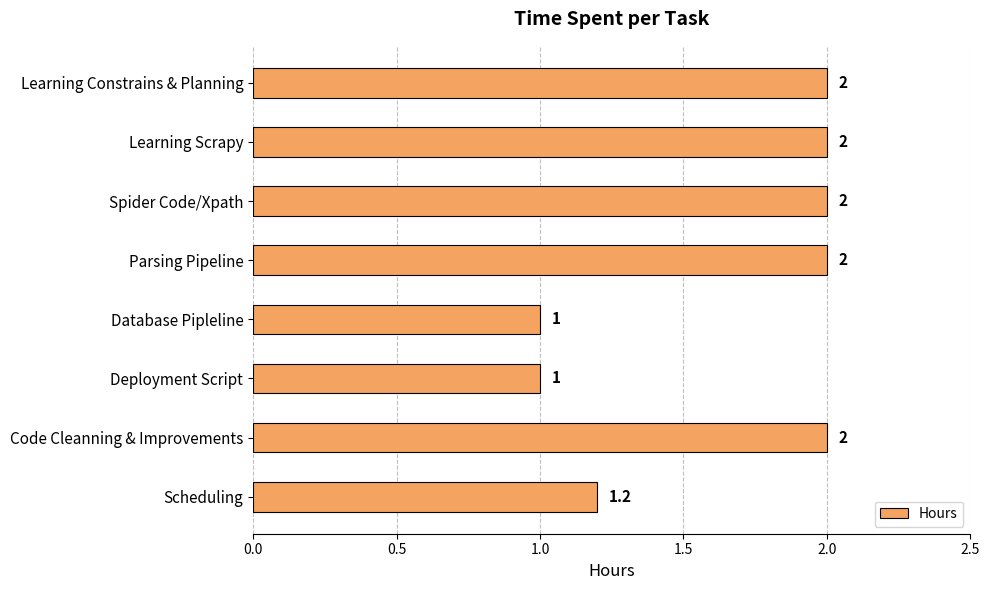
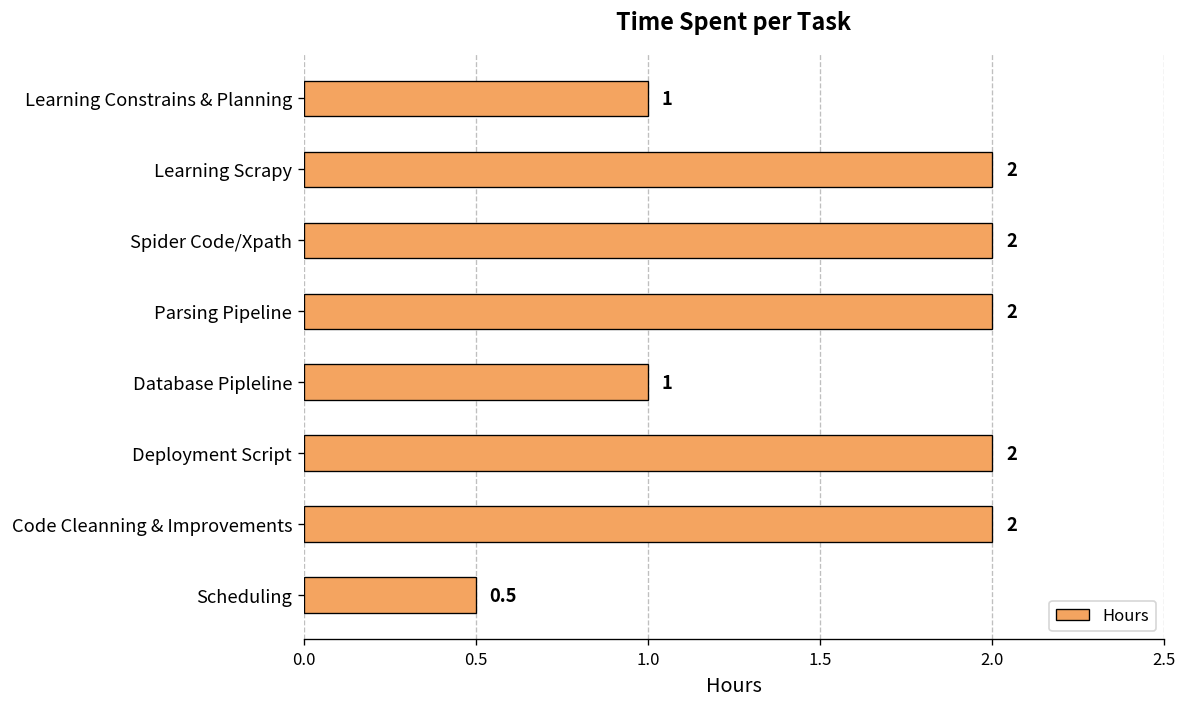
Learning Constrains & Planning: 2 -> 1
Deployment Script: 1 -> 2
Scheduling: 1.2 -> 0.5
